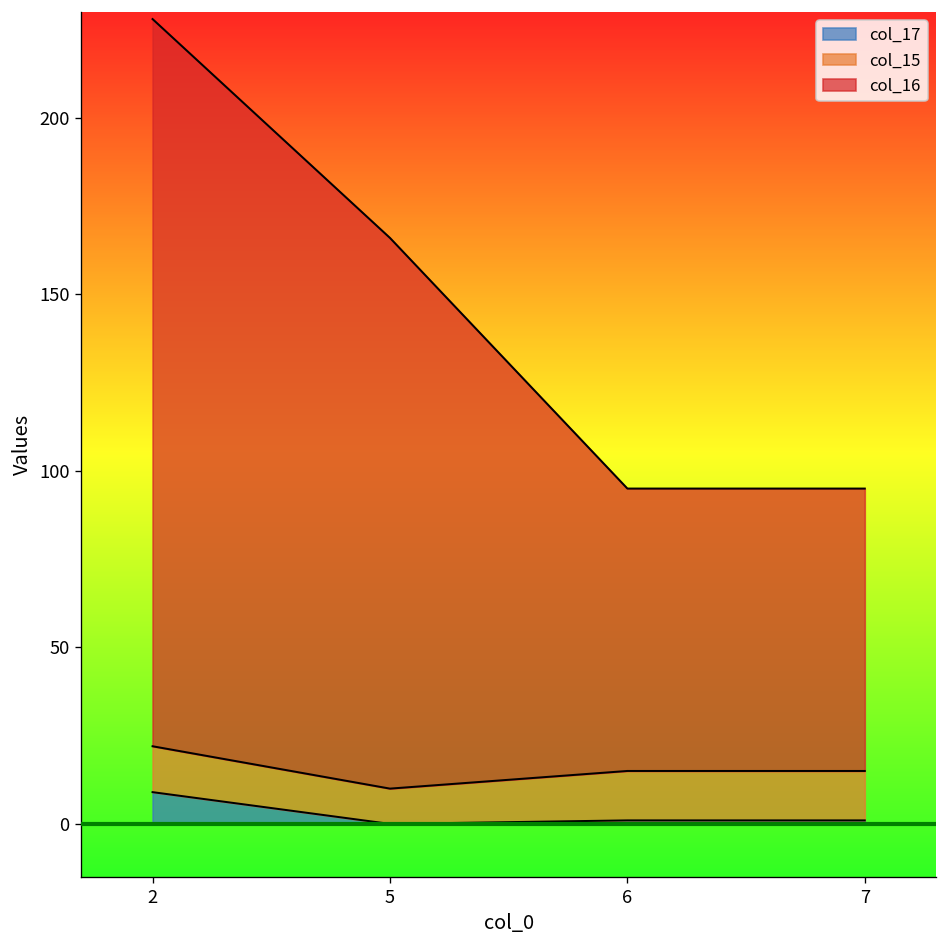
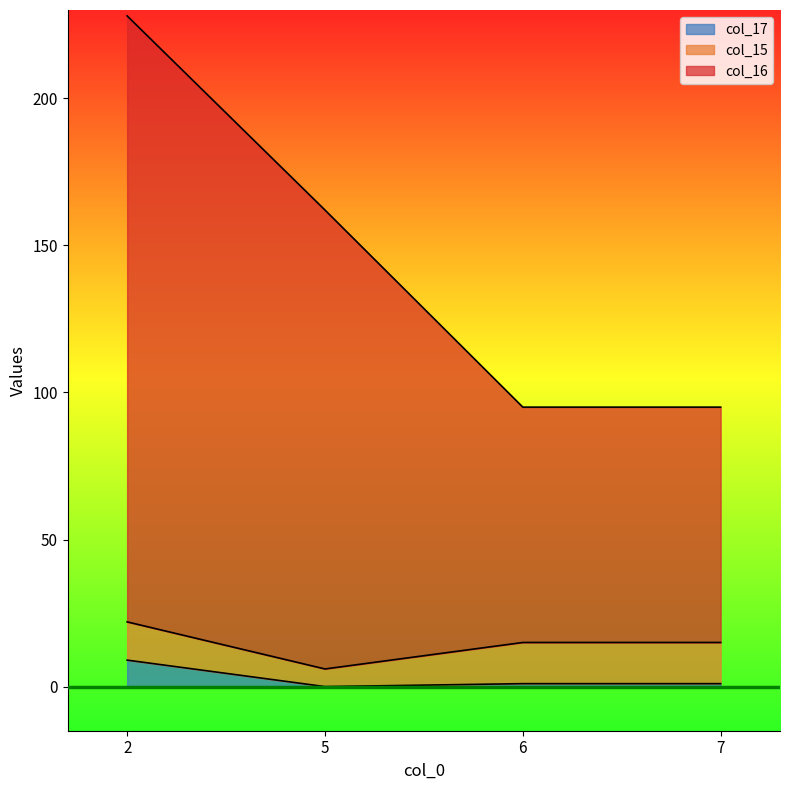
col_15, 5: 10 -> 6
